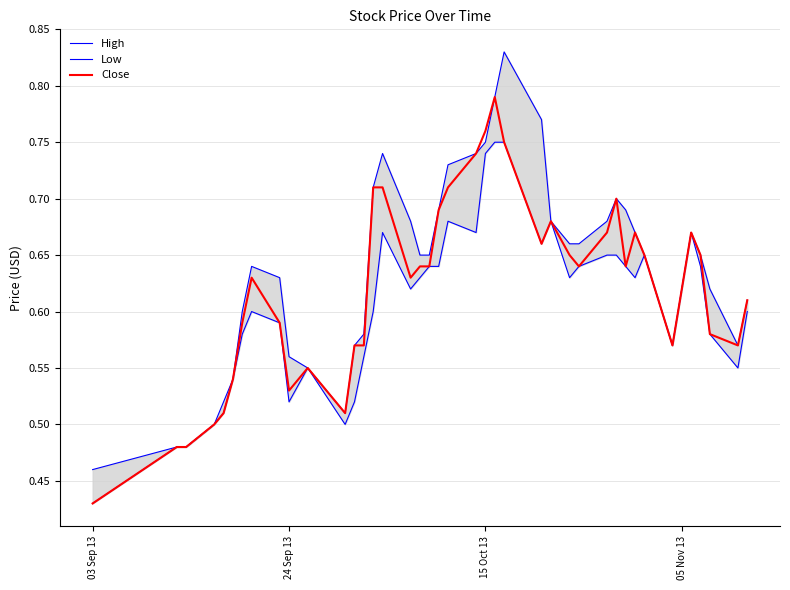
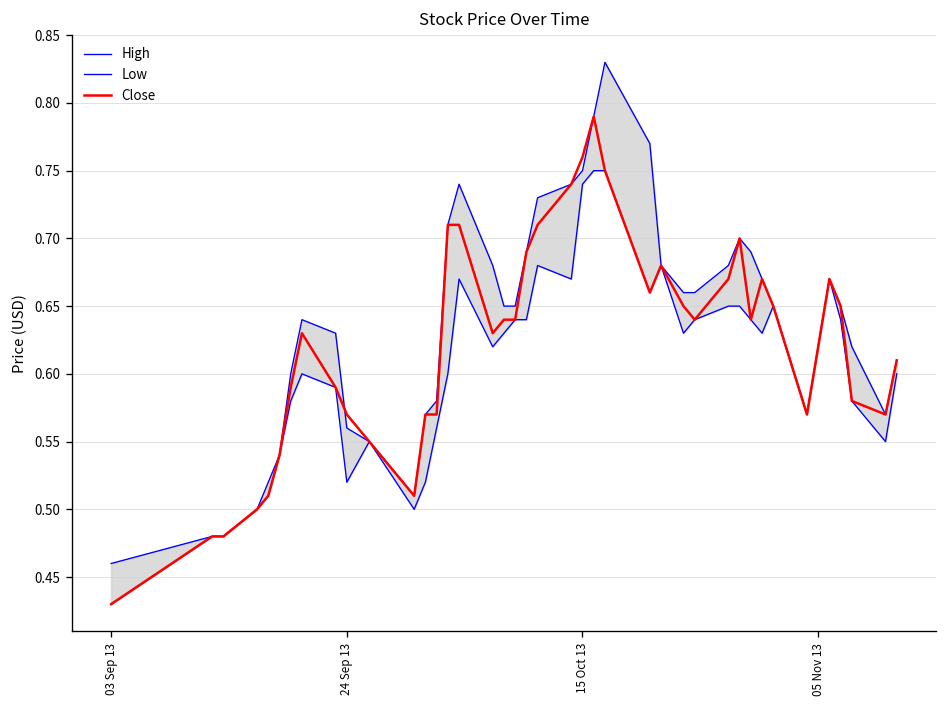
Close, 24 Sep 13: 0.53 -> 0.57
